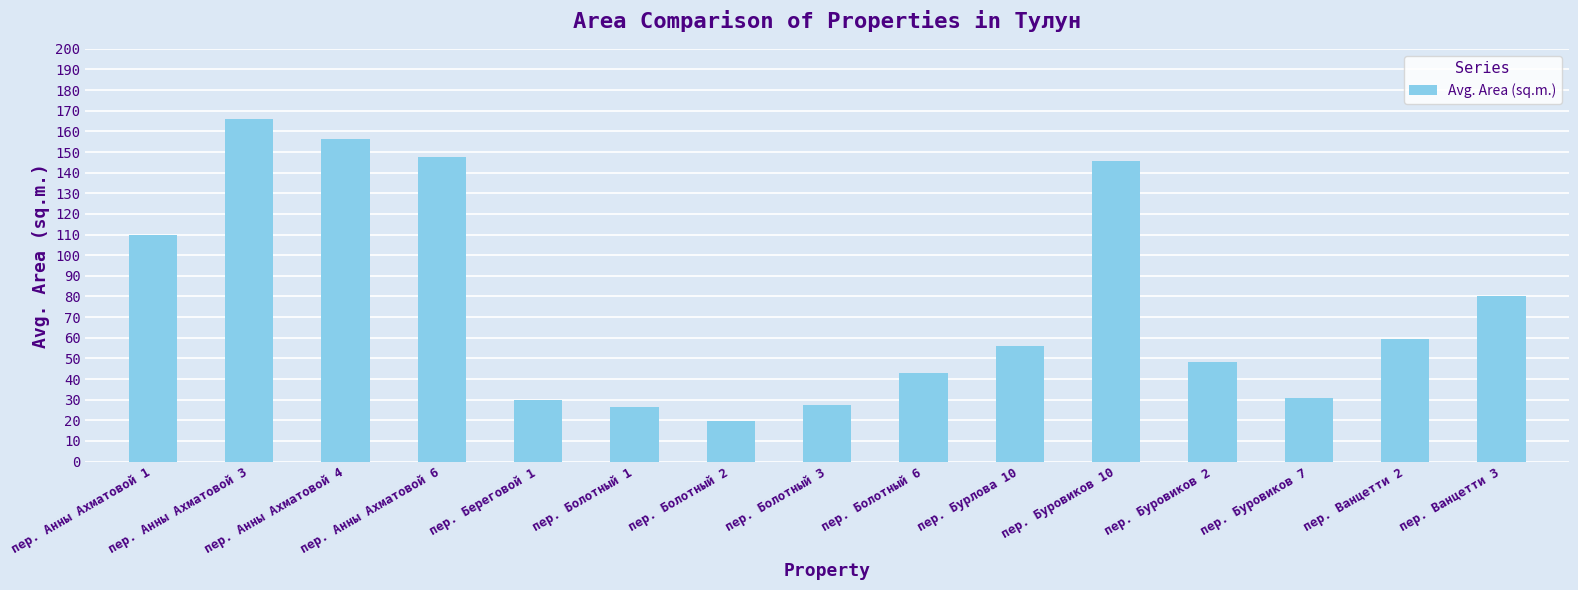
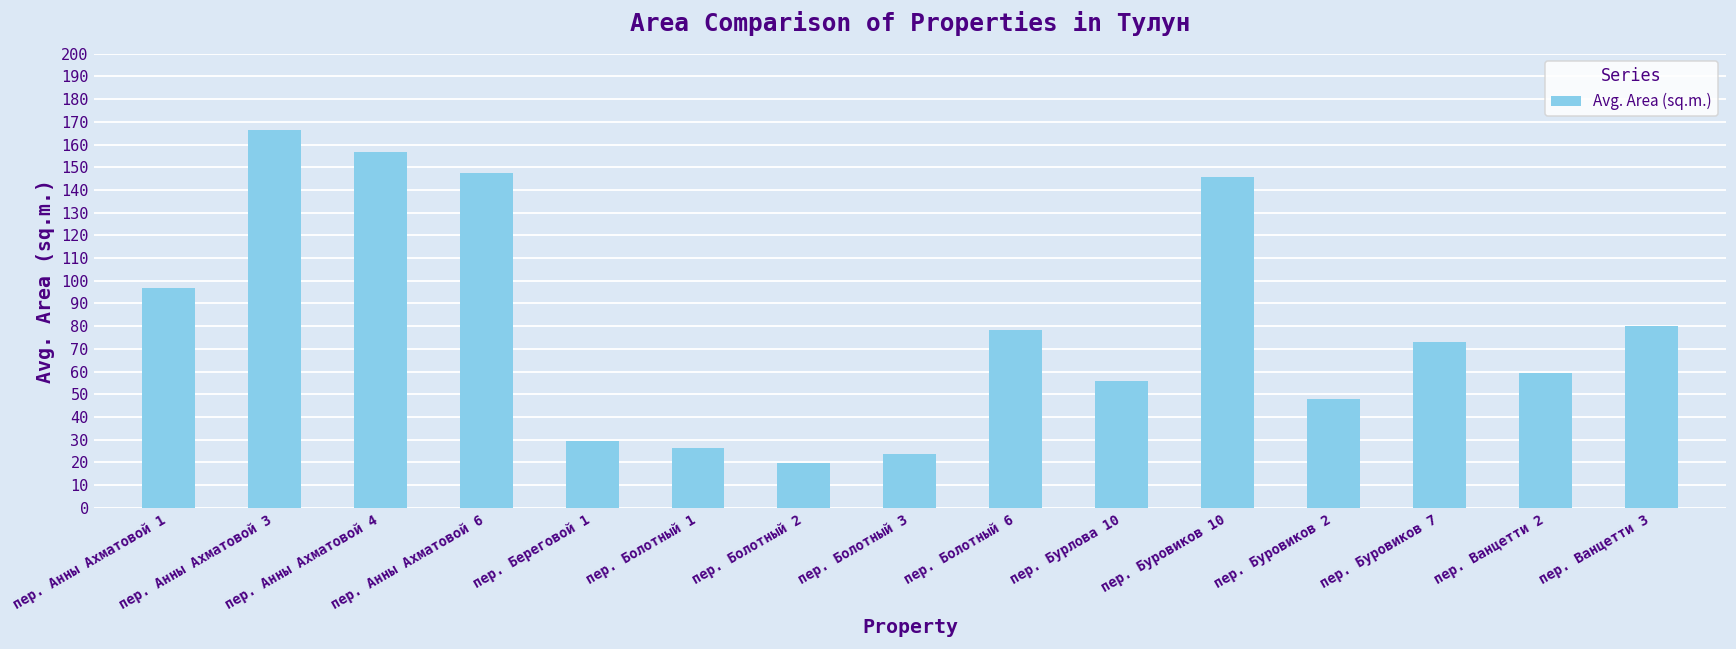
пер. Анны Ахматовой 1: 110 -> 97
пер. Болотный 3: 28 -> 24
пер. Болотный 6: 43 -> 79
пер. Буровиков 7: 31 -> 73
